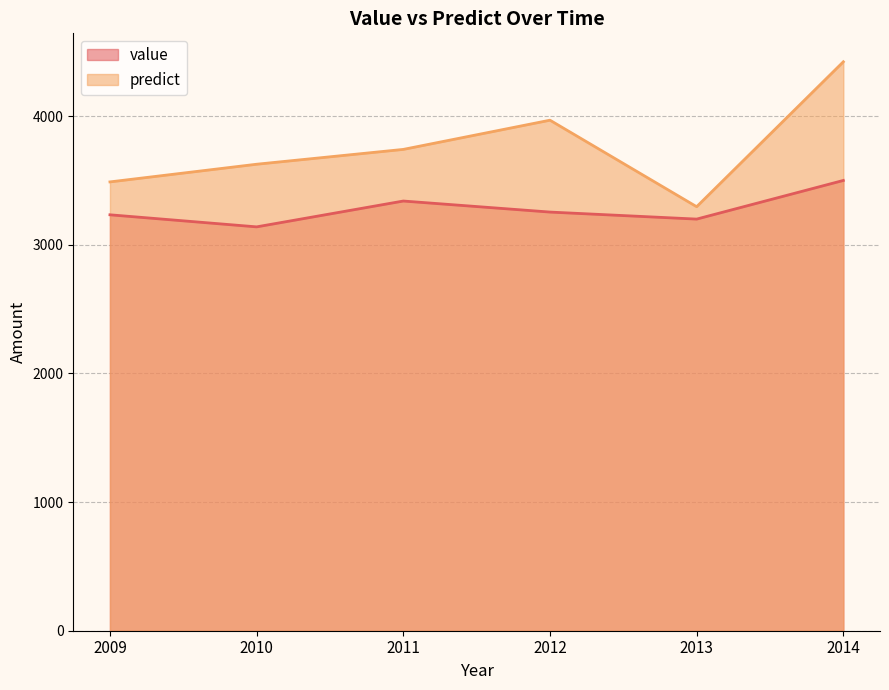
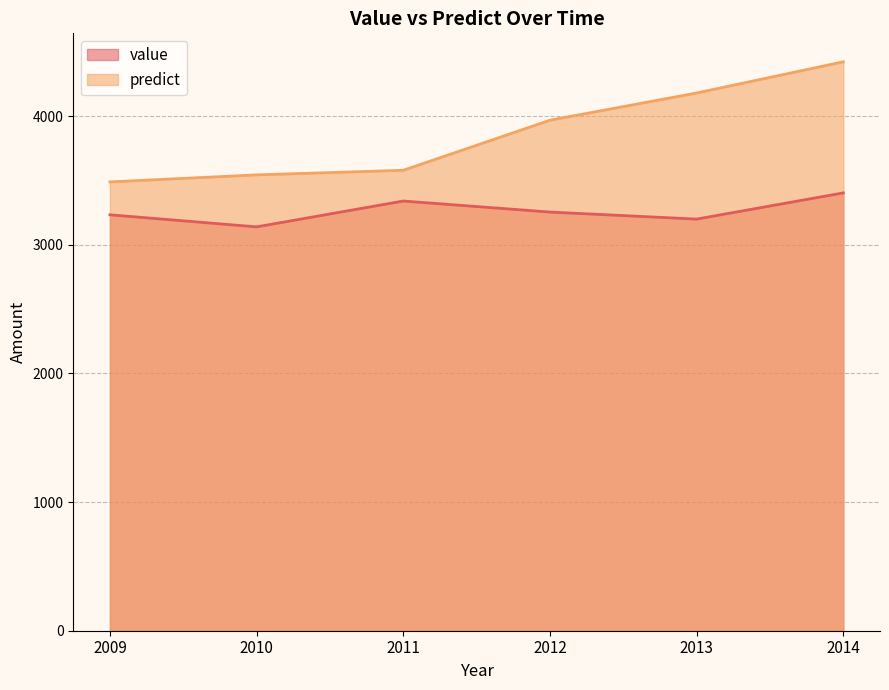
predict, 2010: 3630 -> 3540
predict, 2011: 3740 -> 3580
predict, 2013: 3300 -> 4180
value, 2014: 3500 -> 3400
